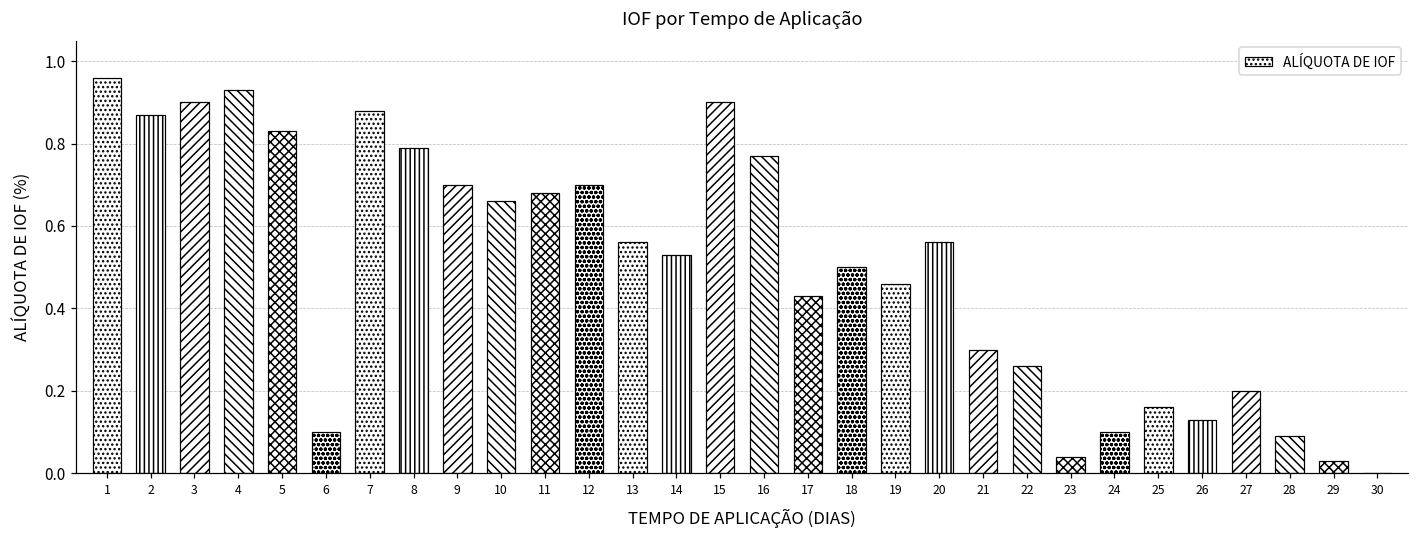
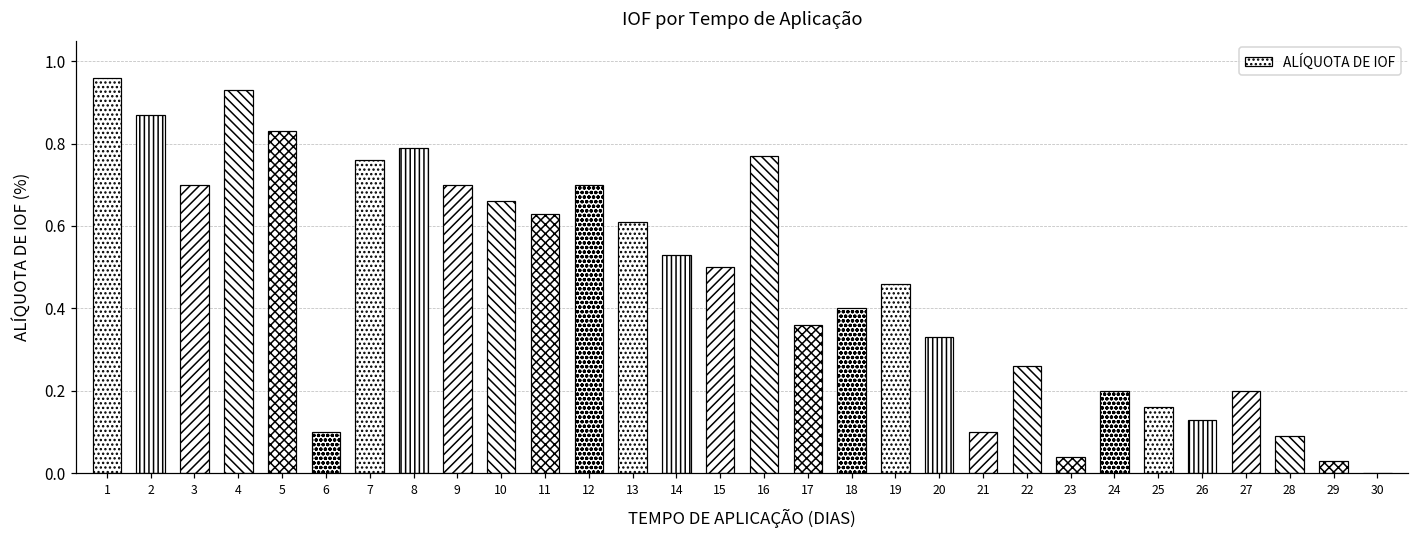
3: 0.9 -> 0.7
7: 0.88 -> 0.76
11: 0.68 -> 0.63
13: 0.56 -> 0.61
15: 0.9 -> 0.5
17: 0.43 -> 0.36
18: 0.5 -> 0.4
20: 0.56 -> 0.33
21: 0.3 -> 0.1
24: 0.1 -> 0.2
